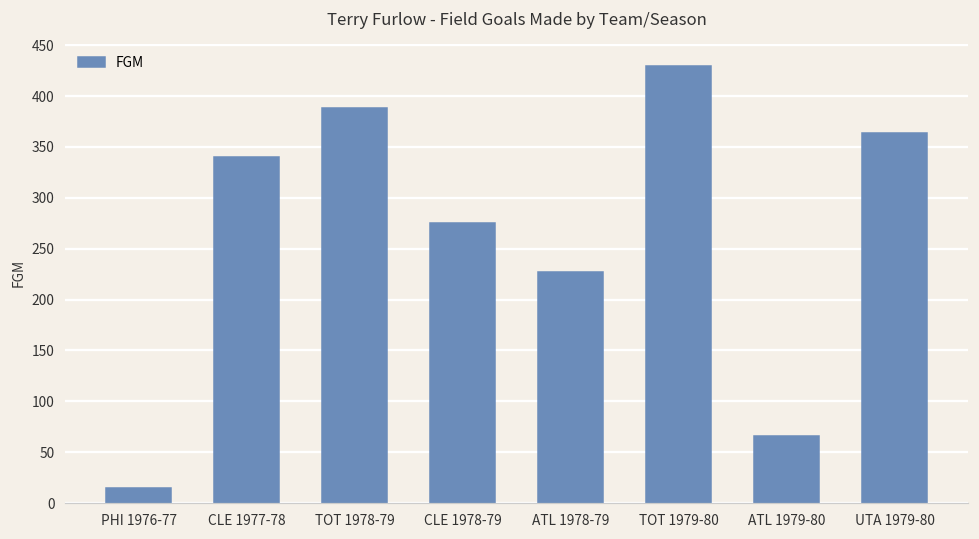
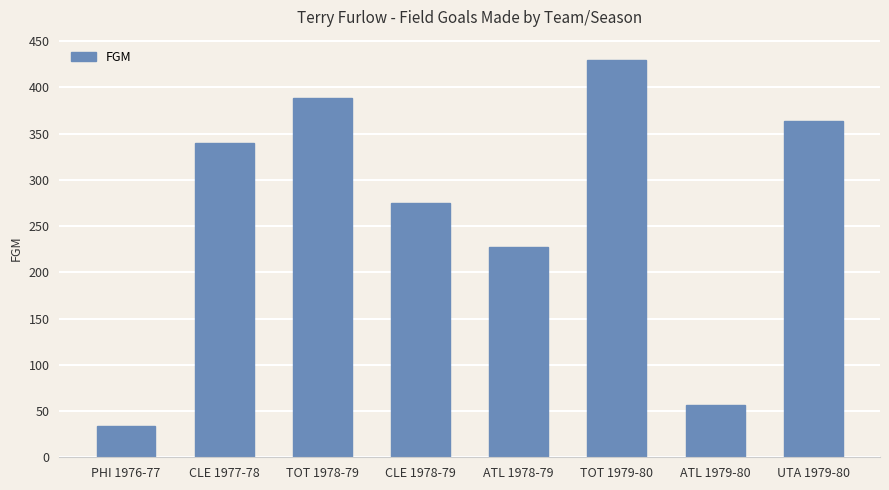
PHI 1976-77: 20 -> 30
ATL 1979-80: 70 -> 60
